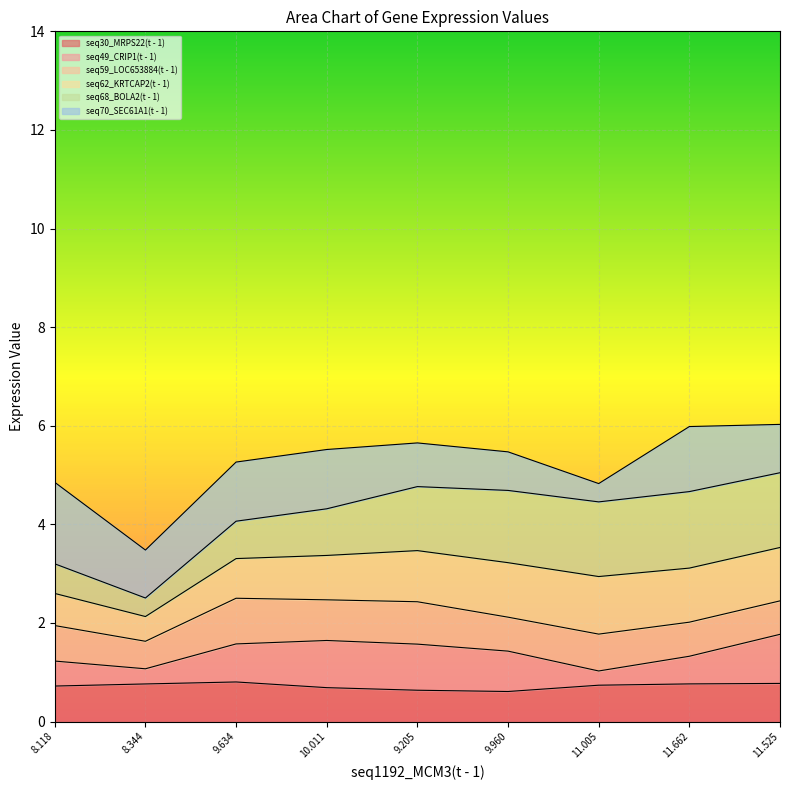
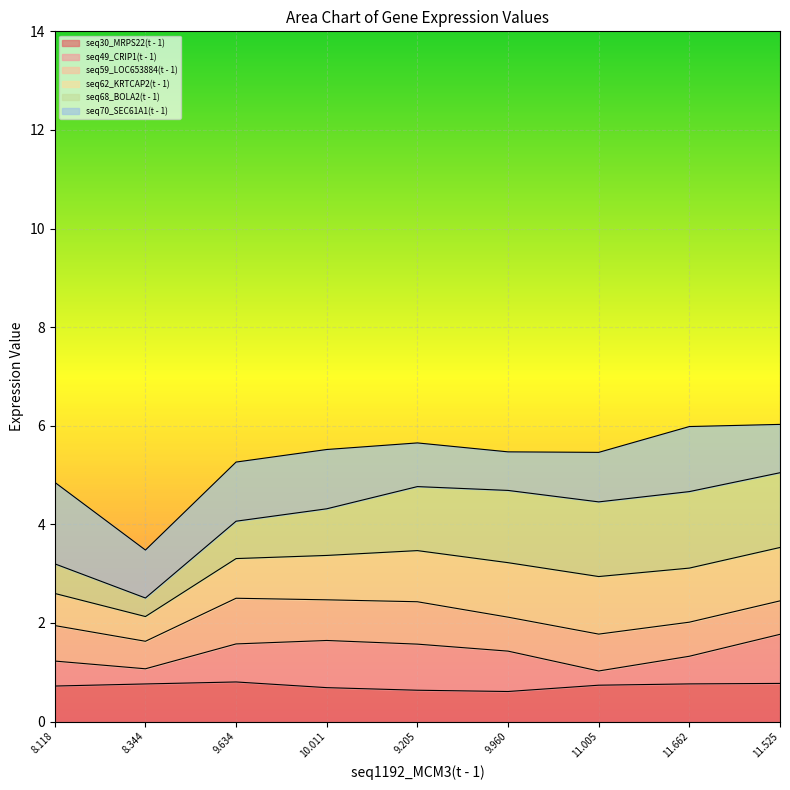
seq70_SEC61A1(t - 1), 11.005: 0.4 -> 1.0
